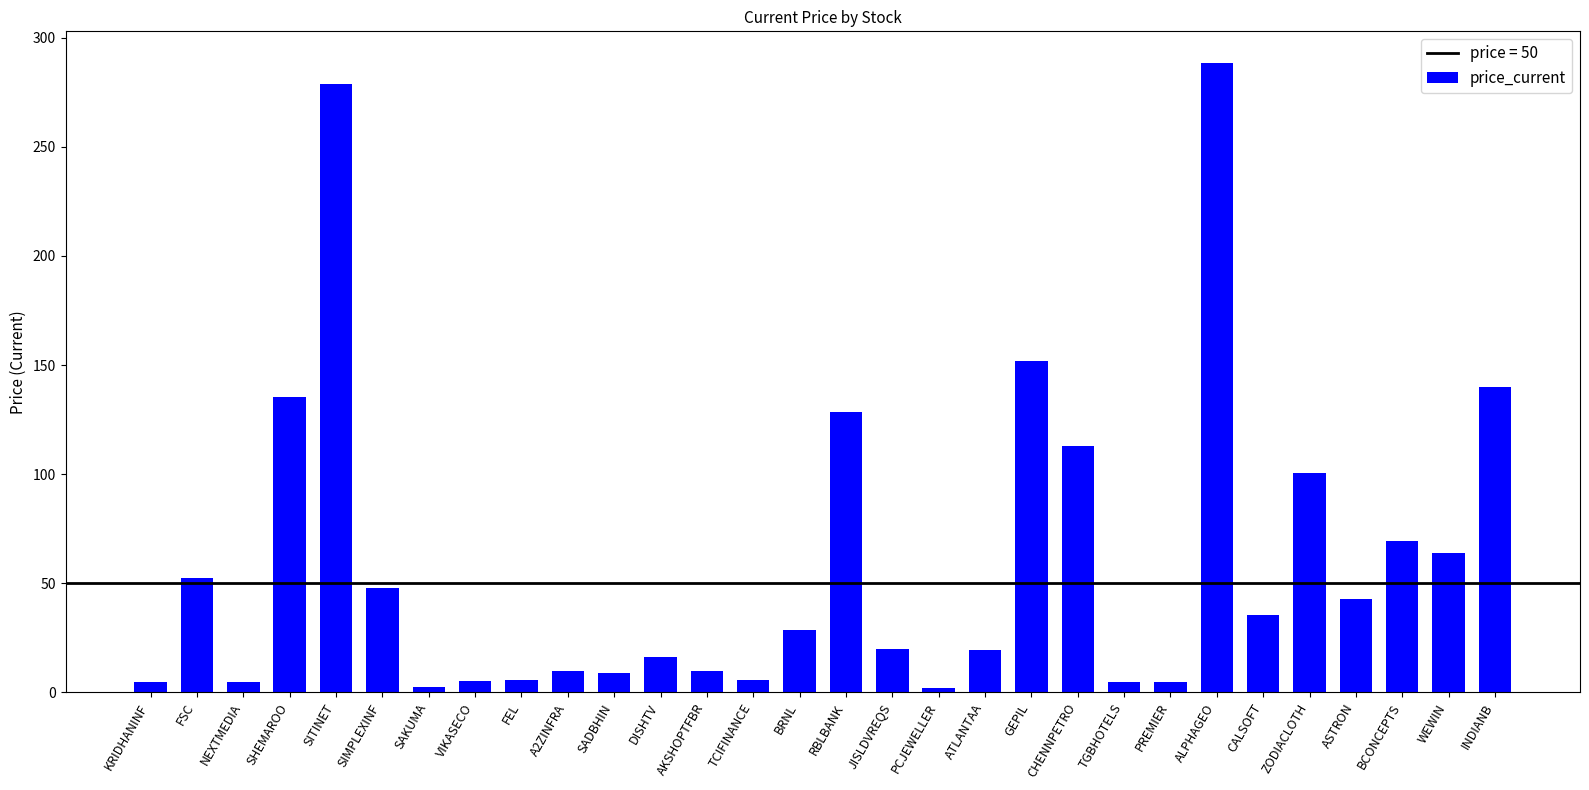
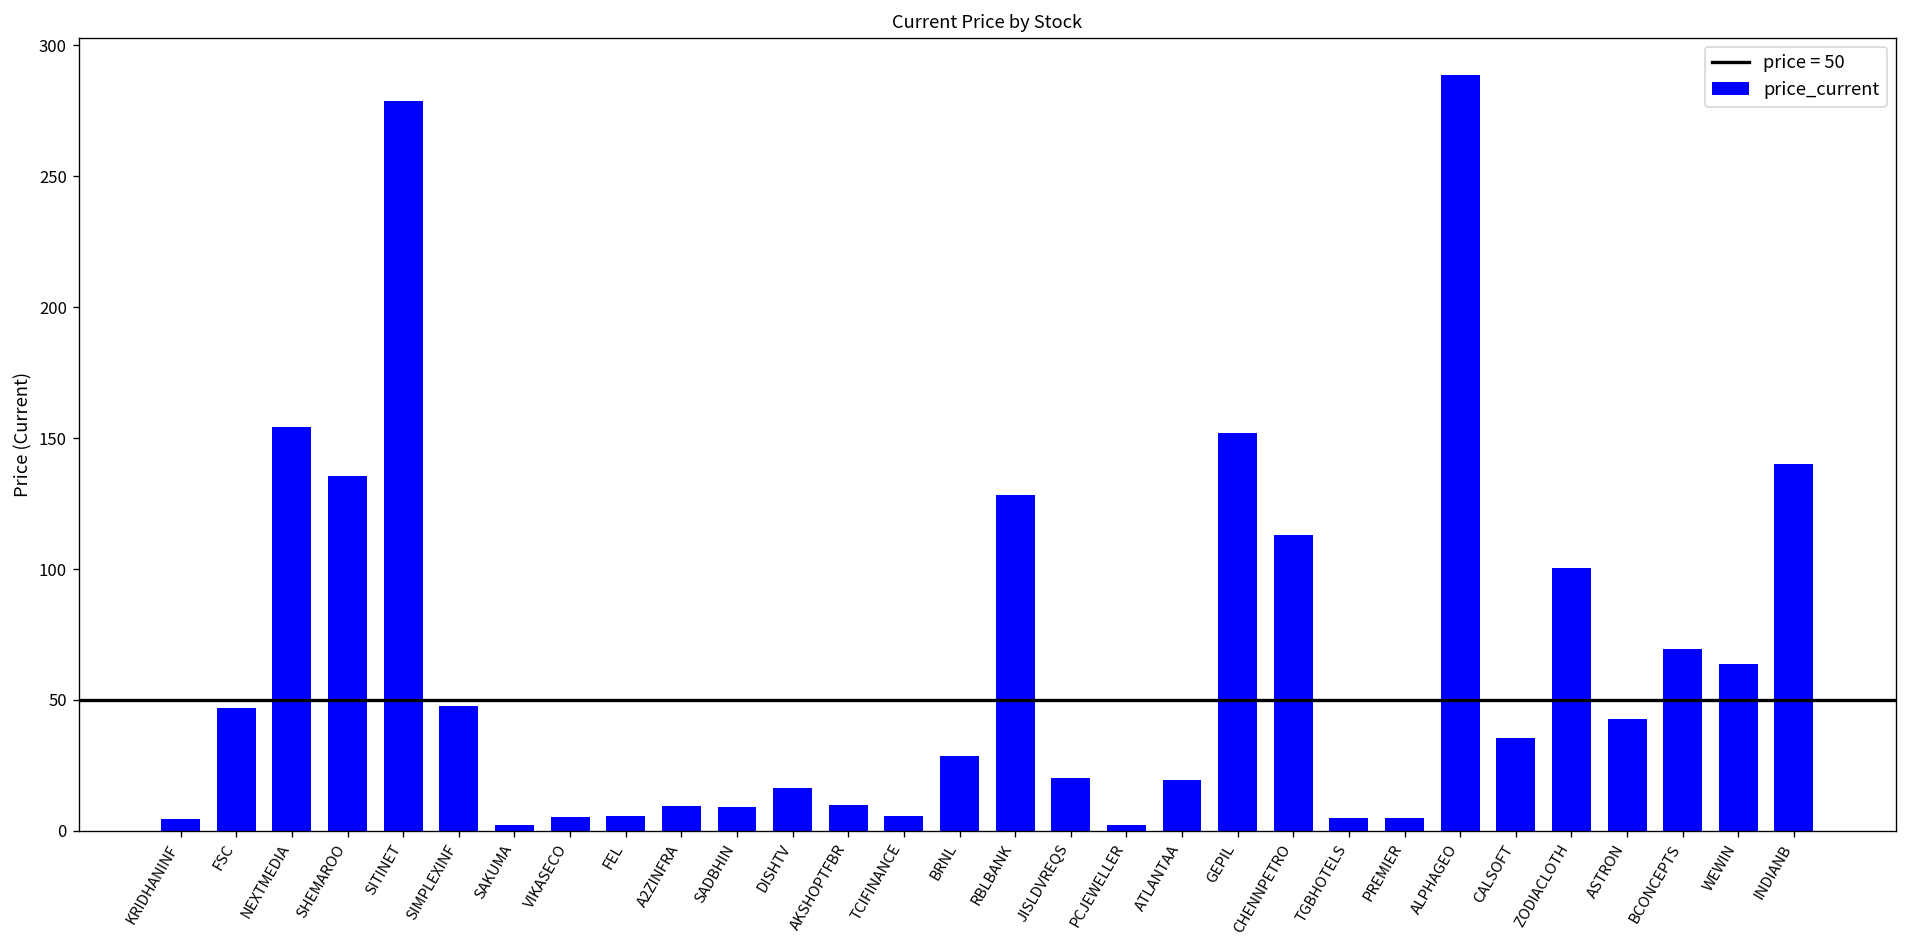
FSC: 52 -> 47
NEXTMEDIA: 5 -> 154
